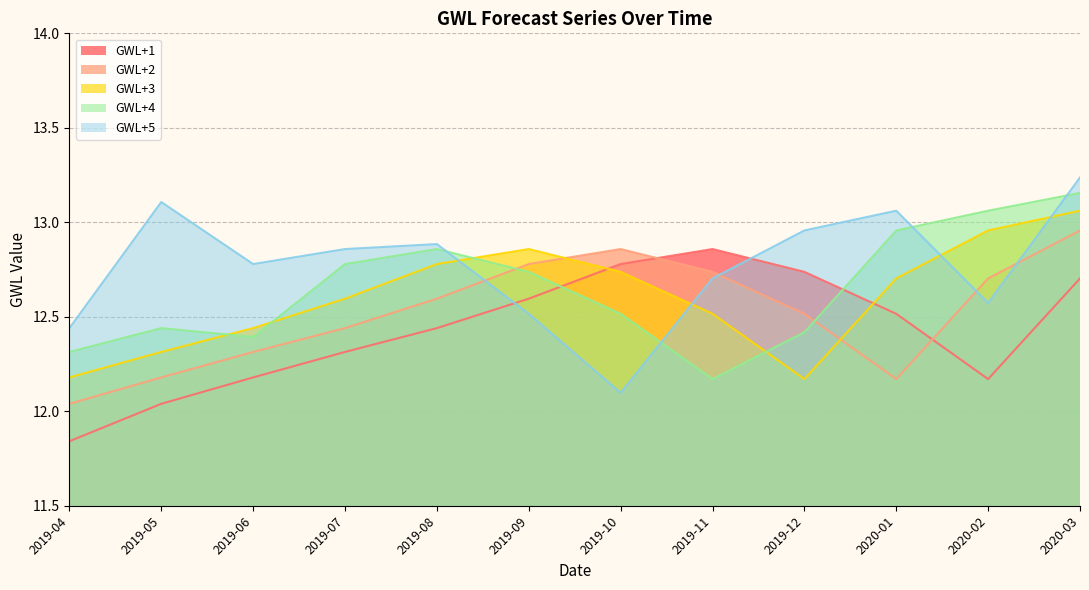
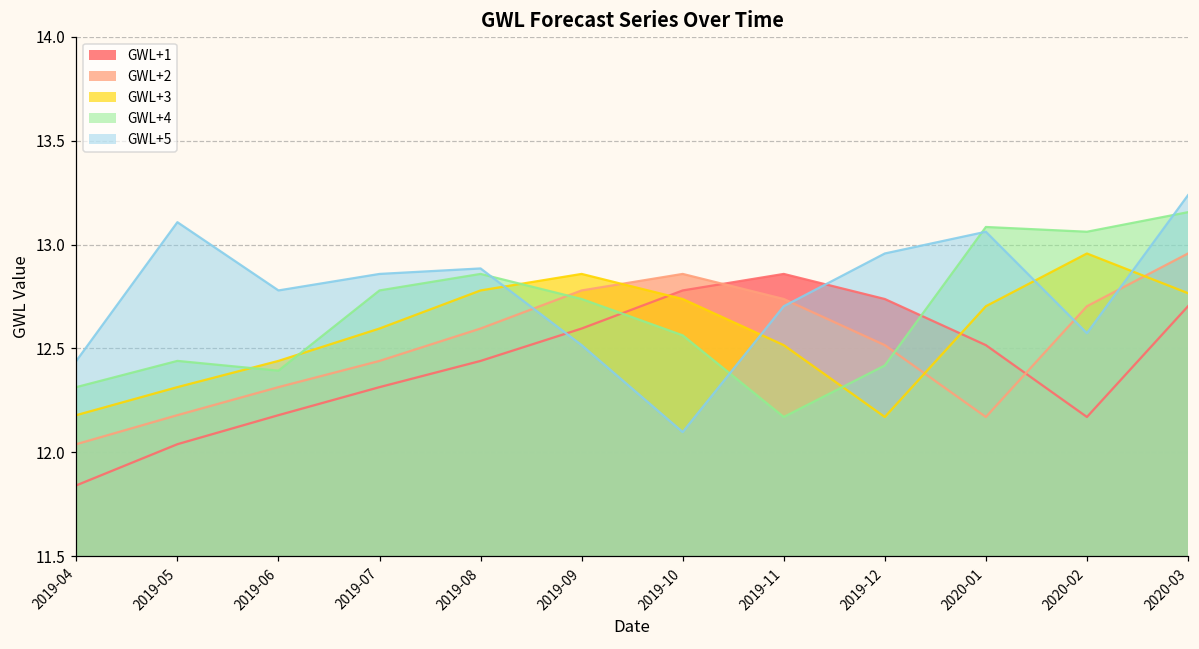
GWL+4, 2019-10: 12.52 -> 12.56
GWL+4, 2020-01: 12.96 -> 13.08
GWL+3, 2020-03: 13.06 -> 12.77
